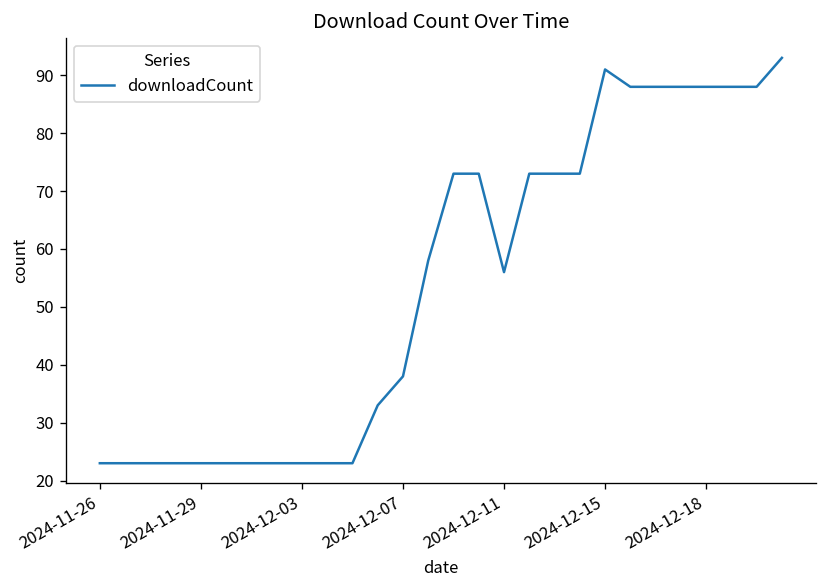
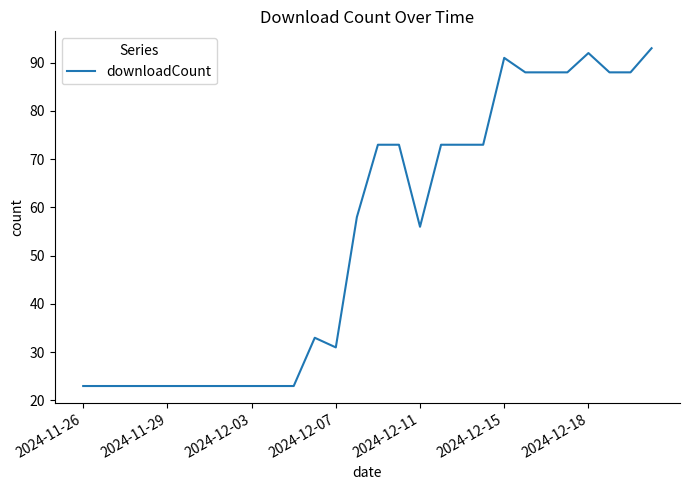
2024-12-07: 38 -> 31
2024-12-18: 88 -> 92
